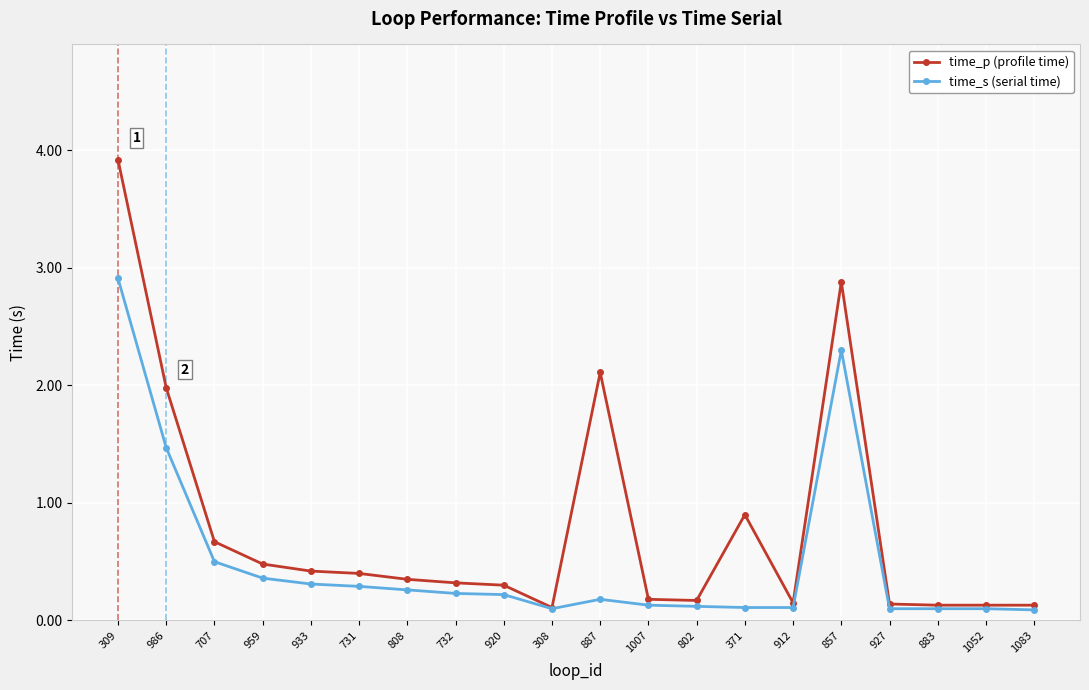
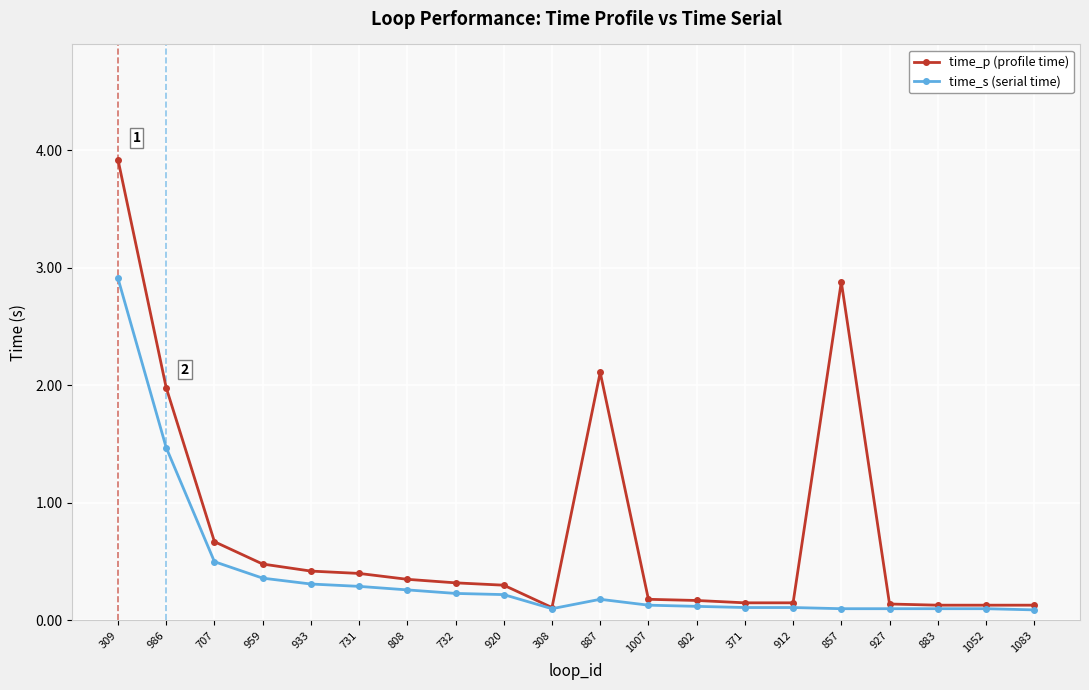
time_p (profile time), 371: 0.90 -> 0.15
time_s (serial time), 857: 2.3 -> 0.1
